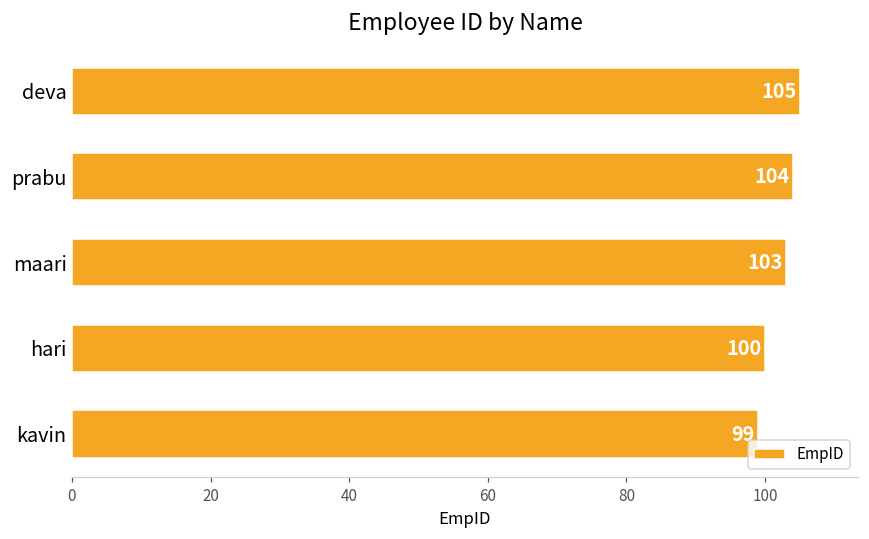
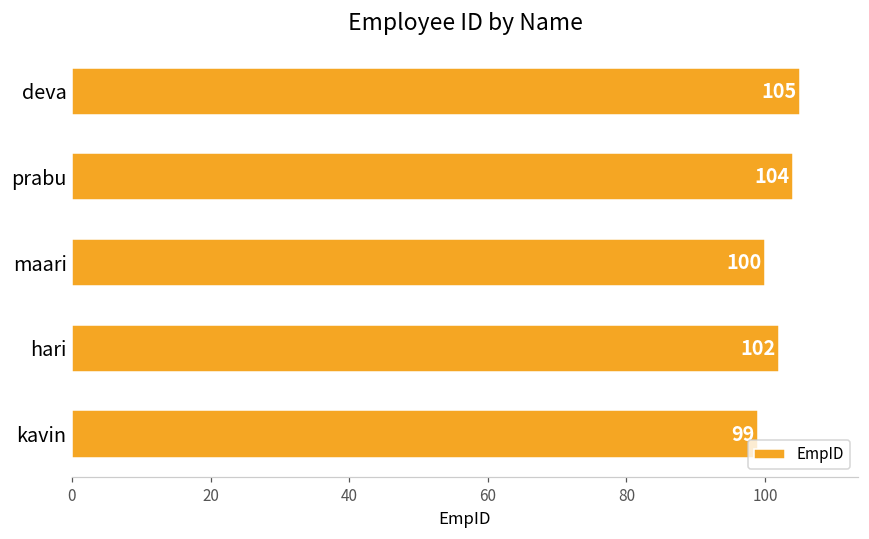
maari: 103 -> 100
hari: 100 -> 102
